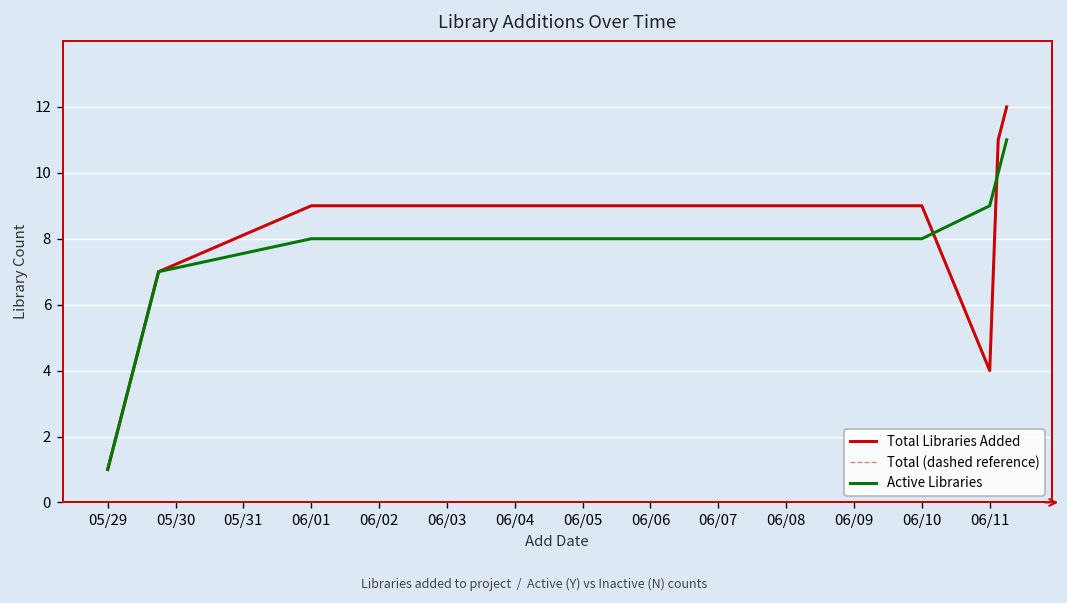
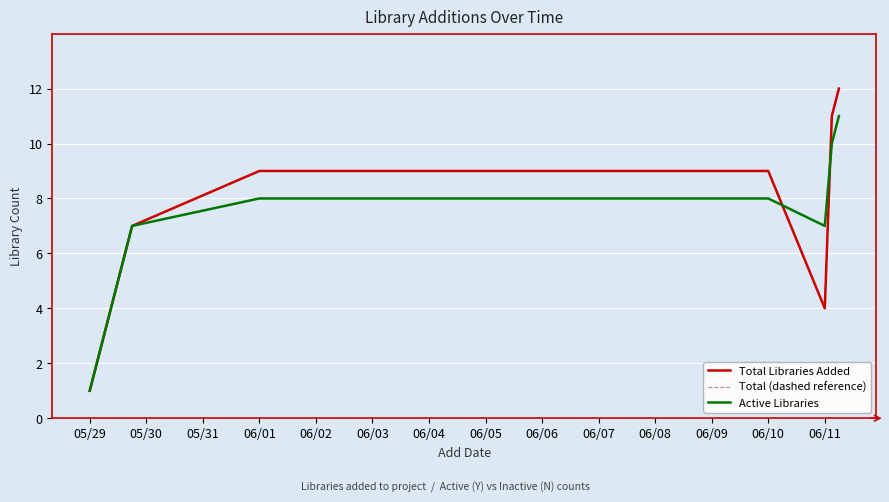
Active Libraries, 06/11: 9 -> 7
